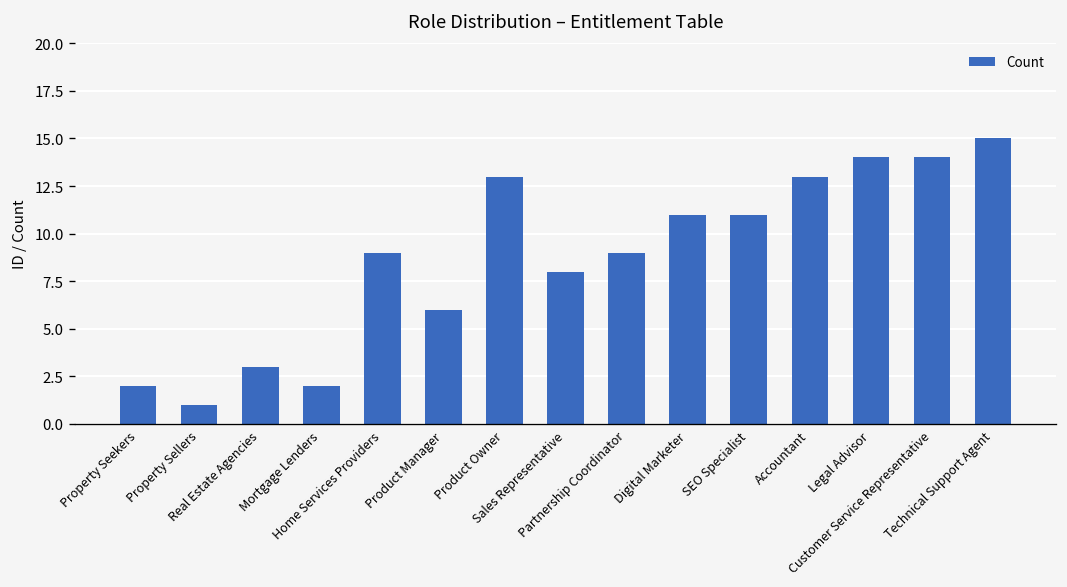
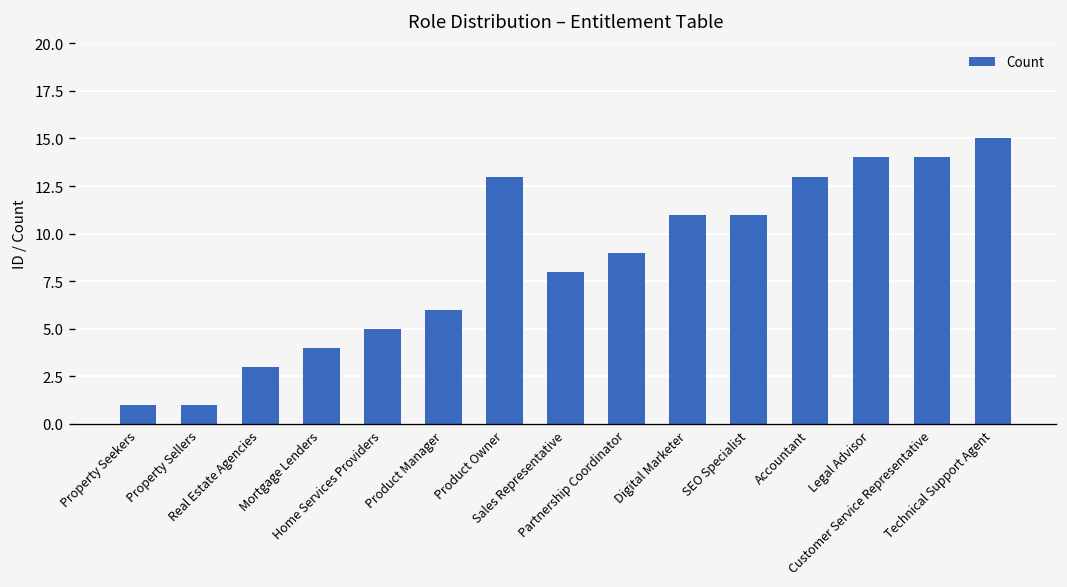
Property Seekers: 2 -> 1
Mortgage Lenders: 2 -> 4
Home Services Providers: 9 -> 5
